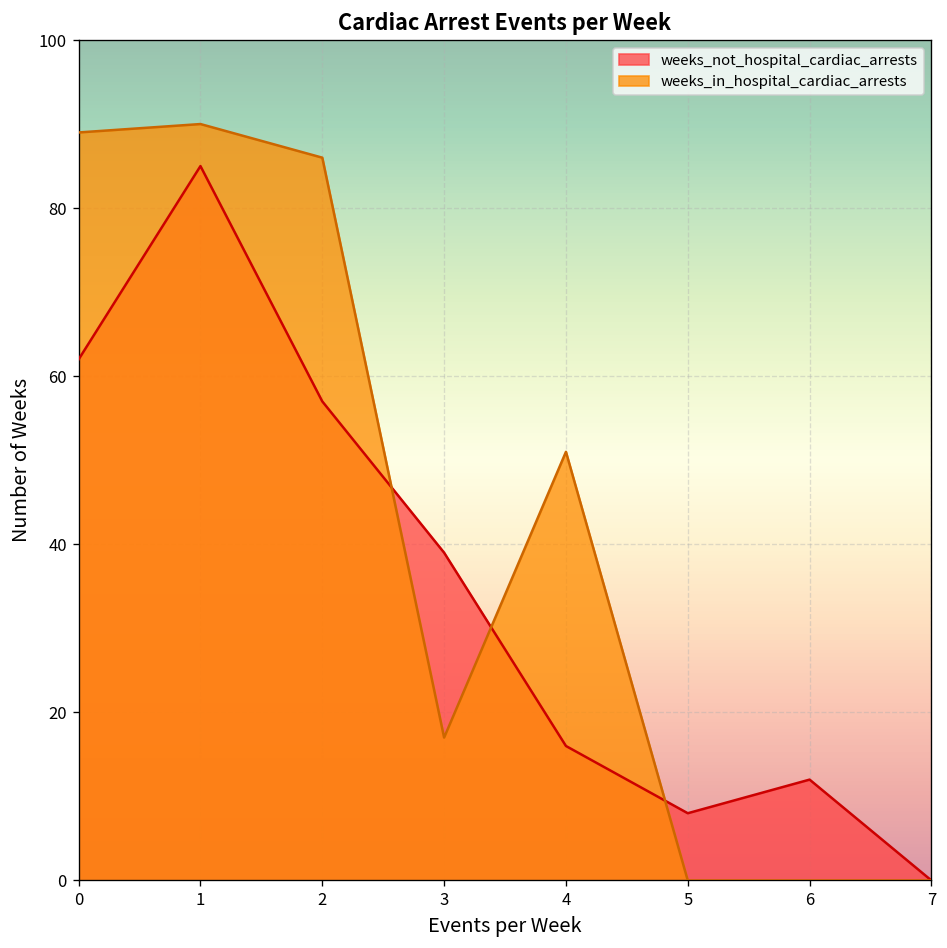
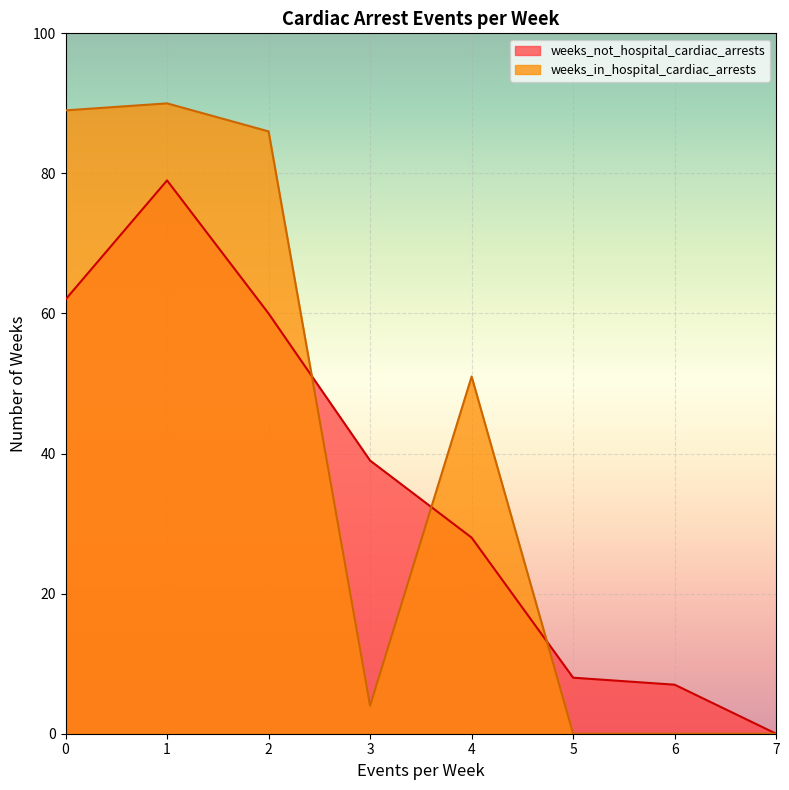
weeks_not_hospital_cardiac_arrests, 1: 85 -> 79
weeks_not_hospital_cardiac_arrests, 2: 57 -> 60
weeks_in_hospital_cardiac_arrests, 3: 17 -> 4
weeks_not_hospital_cardiac_arrests, 4: 16 -> 28
weeks_not_hospital_cardiac_arrests, 6: 12 -> 7
